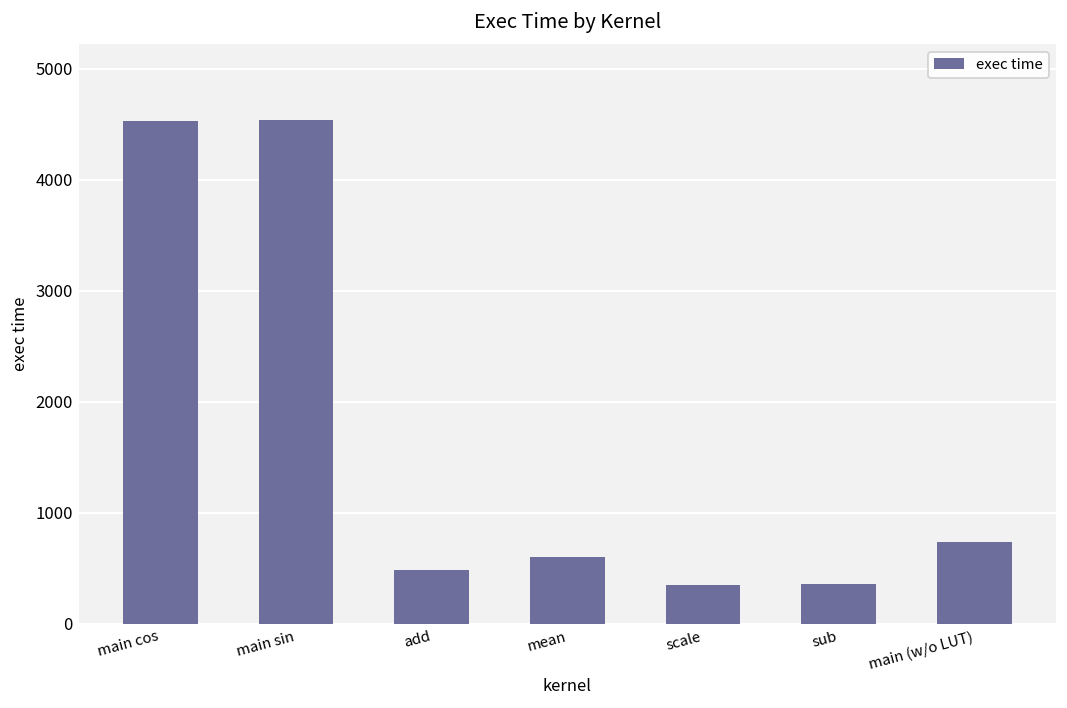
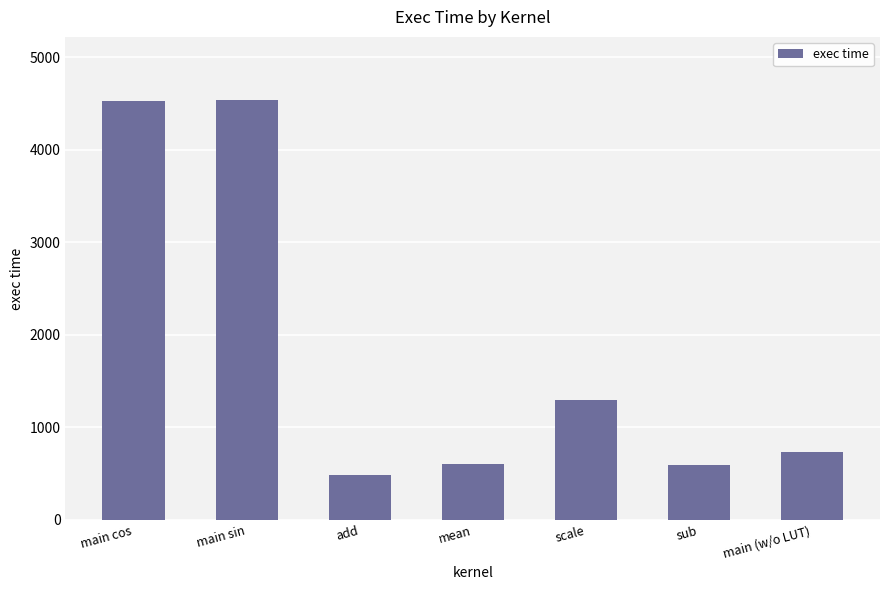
scale: 400 -> 1300
sub: 400 -> 600
